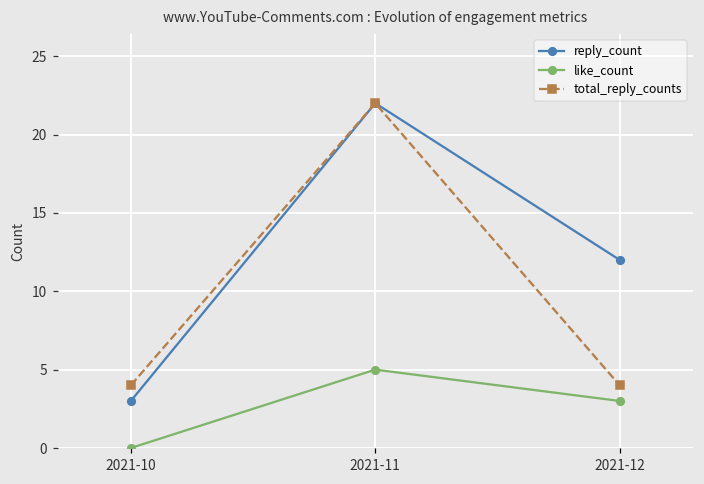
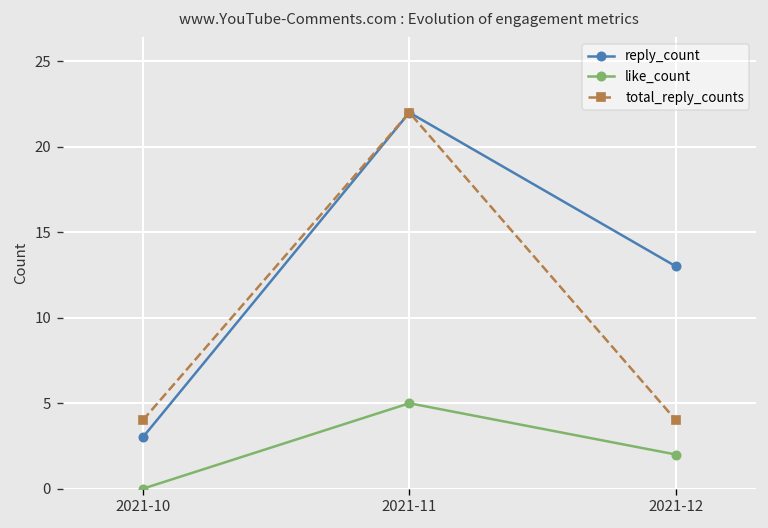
reply_count, 2021-12: 12 -> 13
like_count, 2021-12: 3 -> 2
